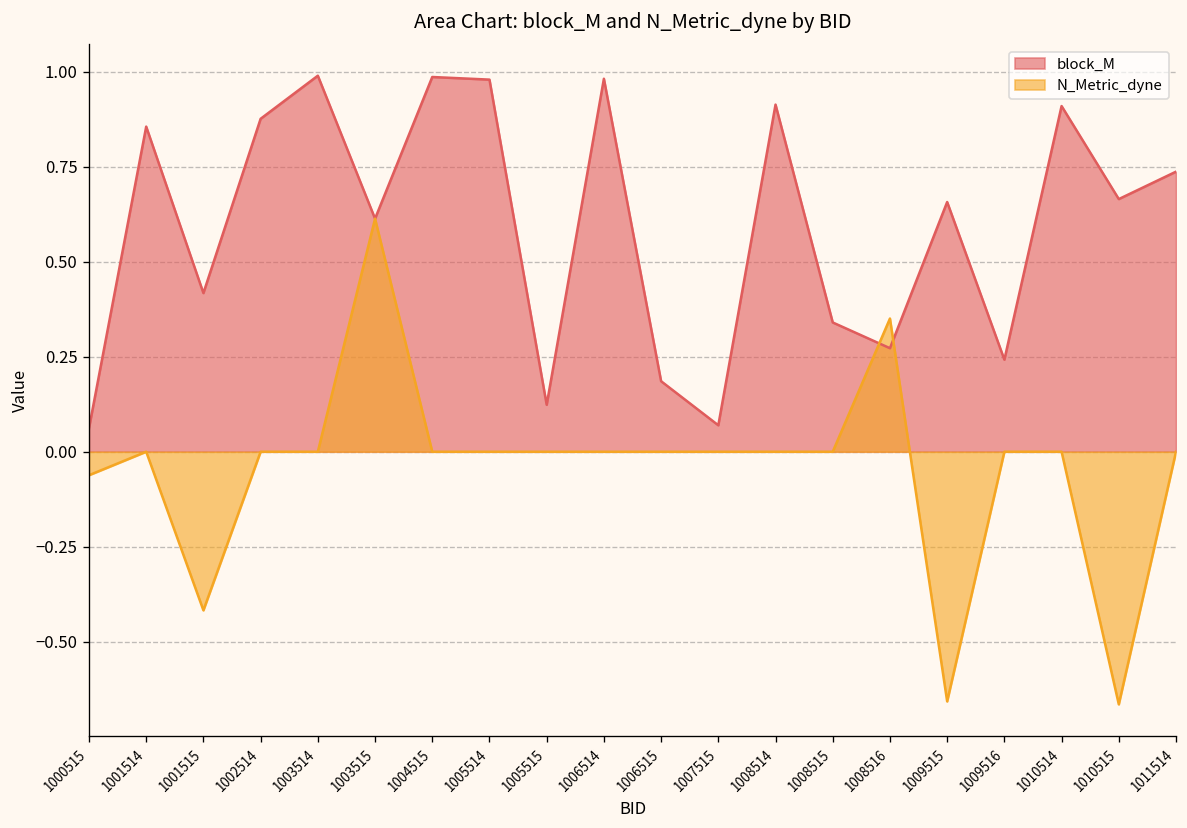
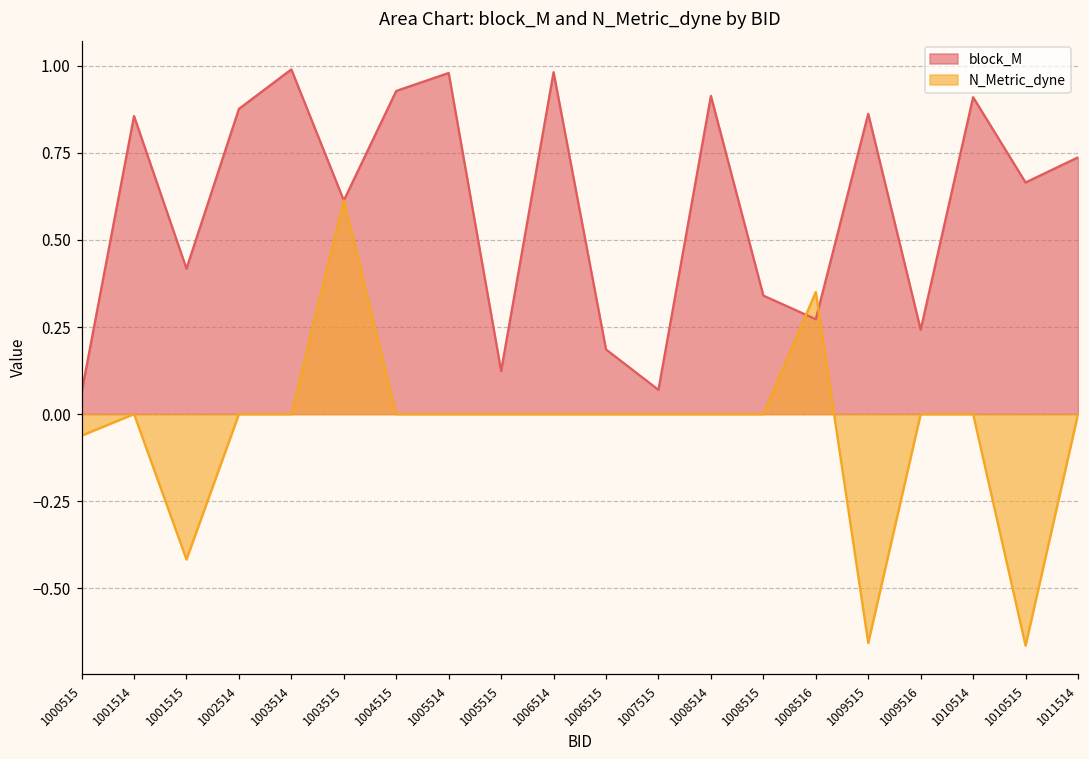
block_M, 1004515: 0.99 -> 0.93
block_M, 1009515: 0.66 -> 0.86
